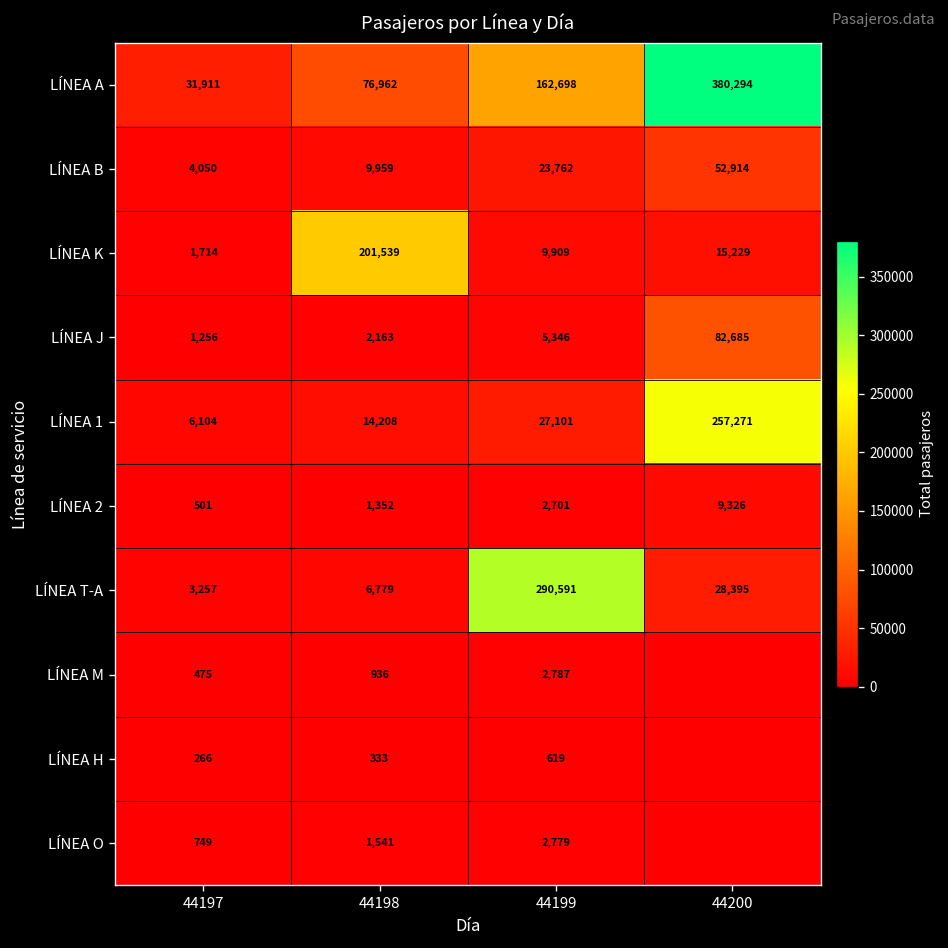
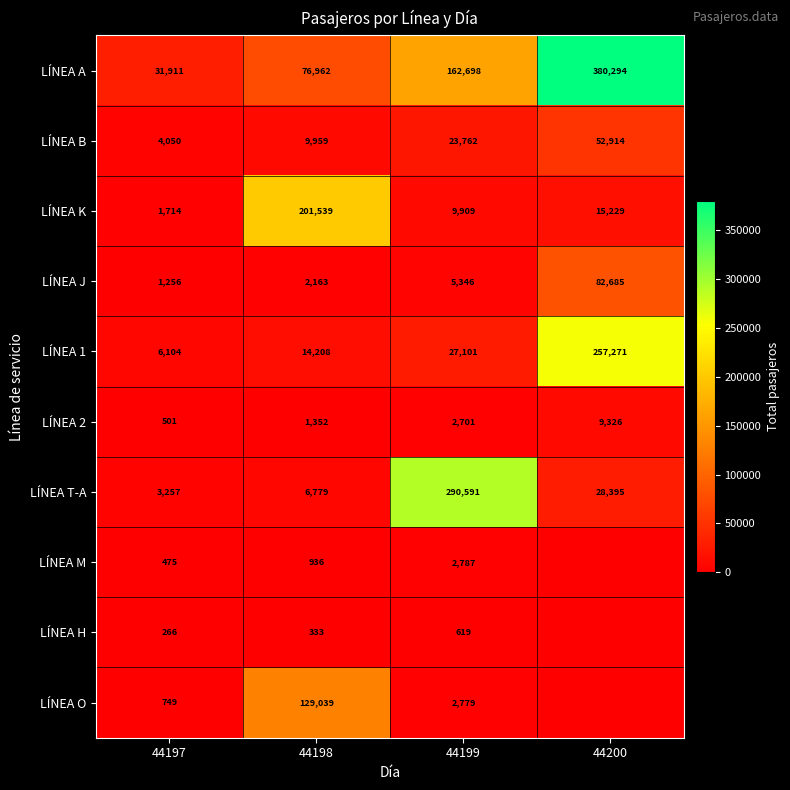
LÍNEA O, 44198: 1,541 -> 129,039
